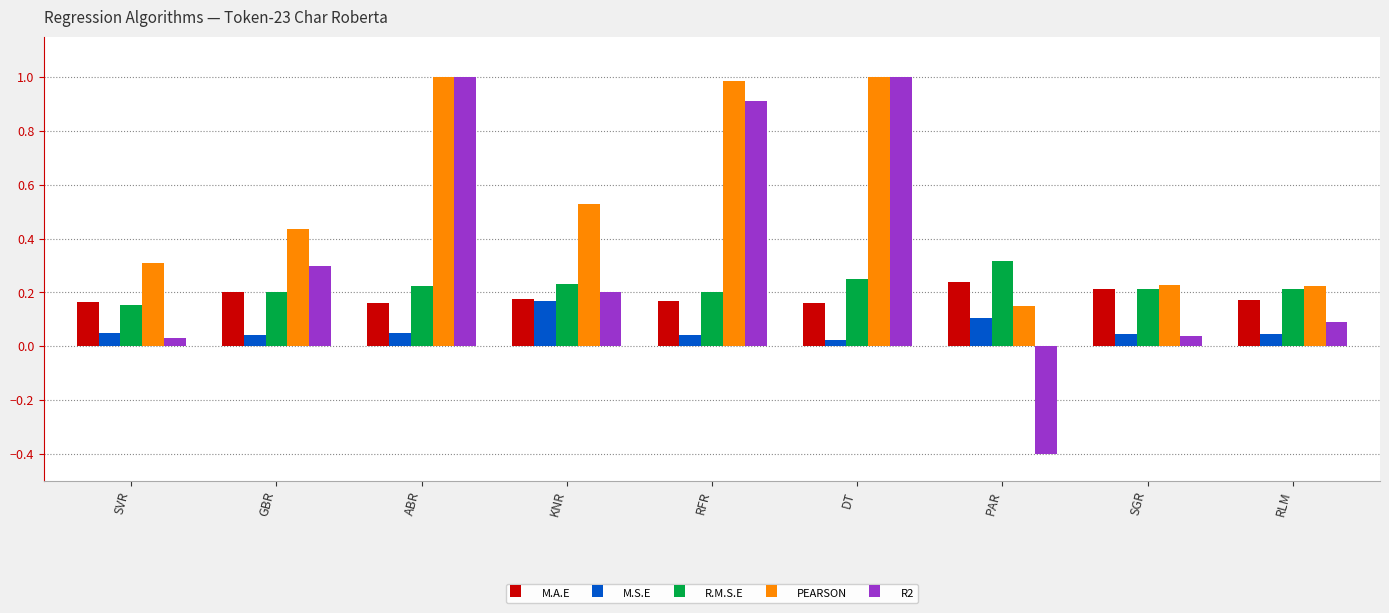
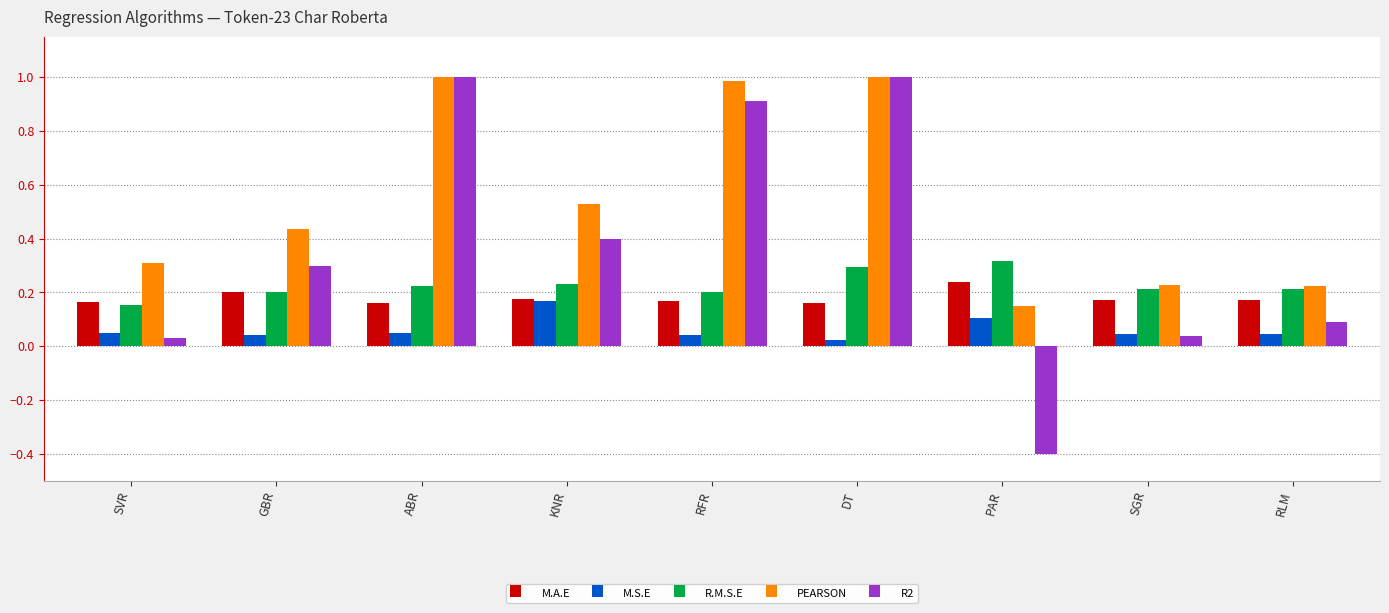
R2, KNR: 0.2 -> 0.4
R.M.S.E, DT: 0.25 -> 0.29
M.A.E, SGR: 0.21 -> 0.17
